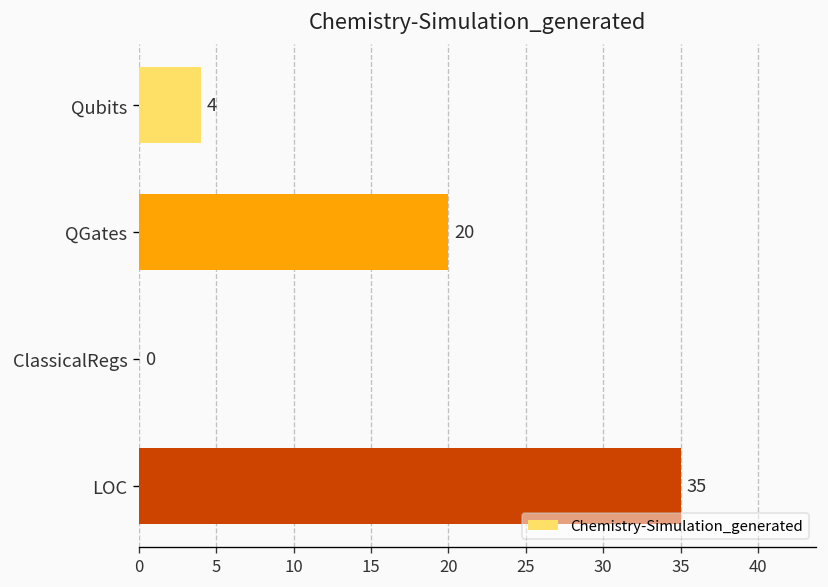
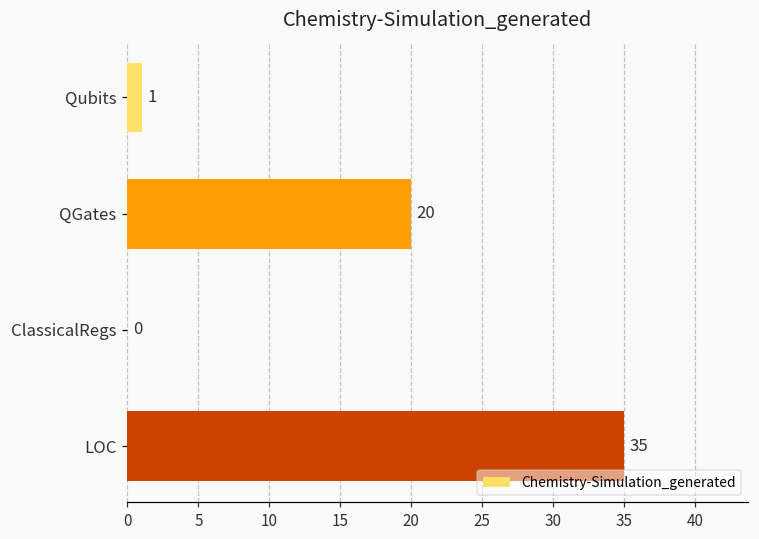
Qubits: 4 -> 1
